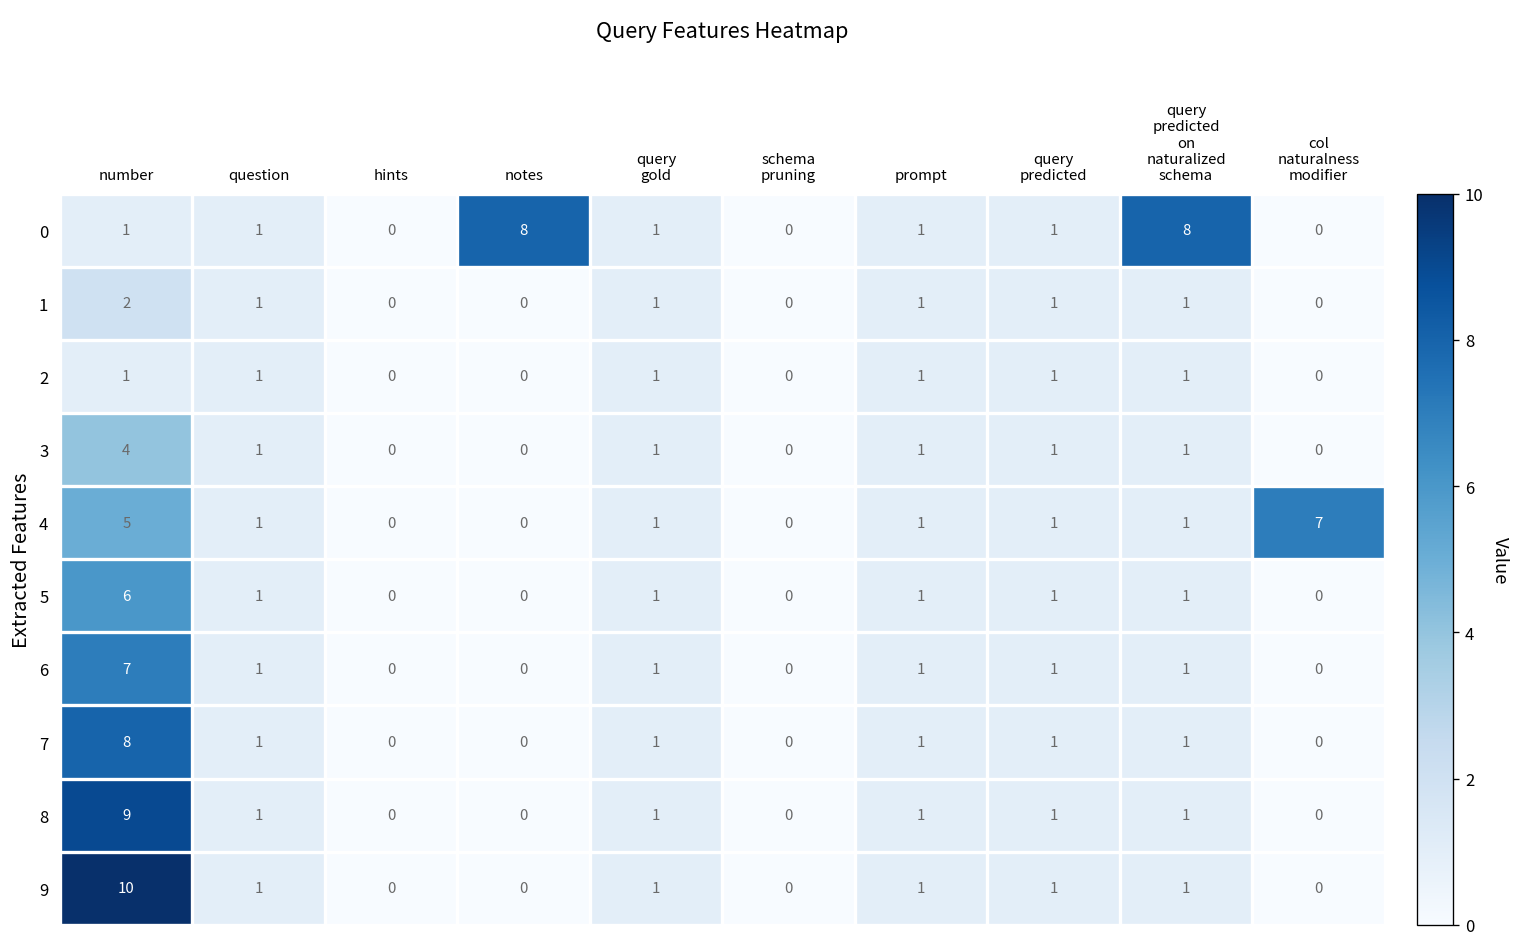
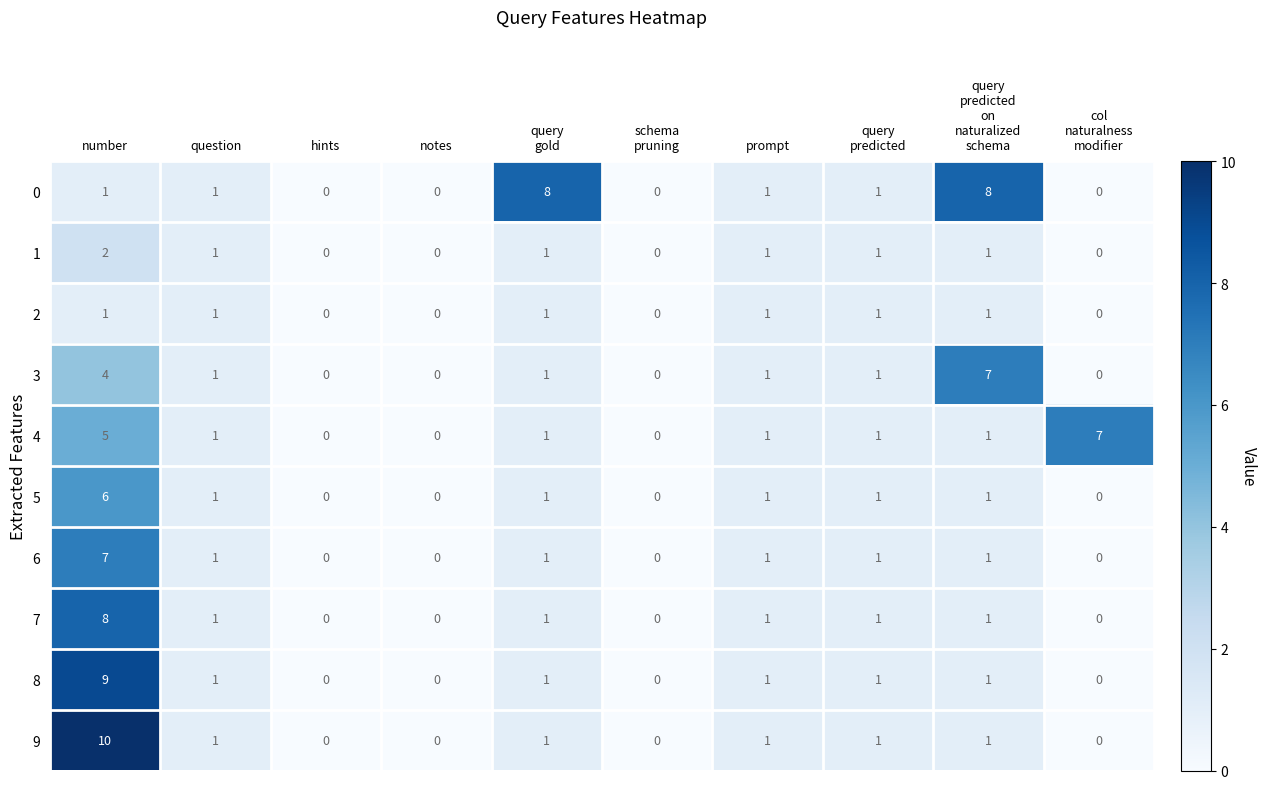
0, notes: 8 -> 0
0, query gold: 1 -> 8
3, query predicted on naturalized schema: 1 -> 7
